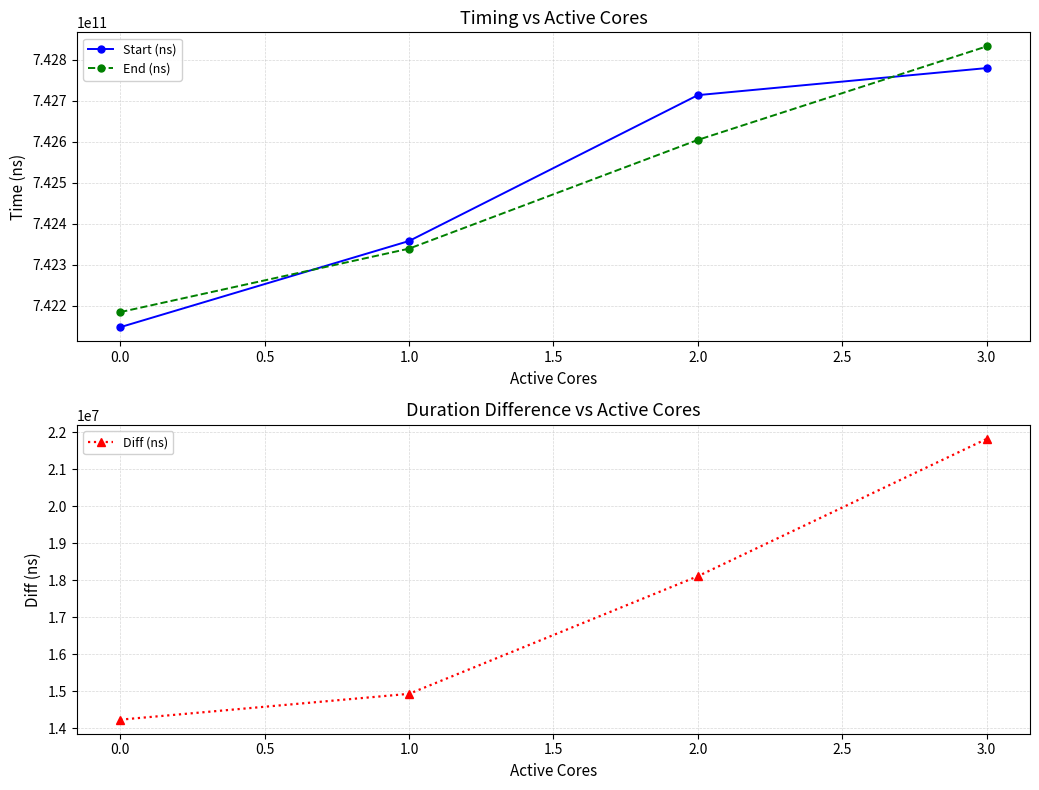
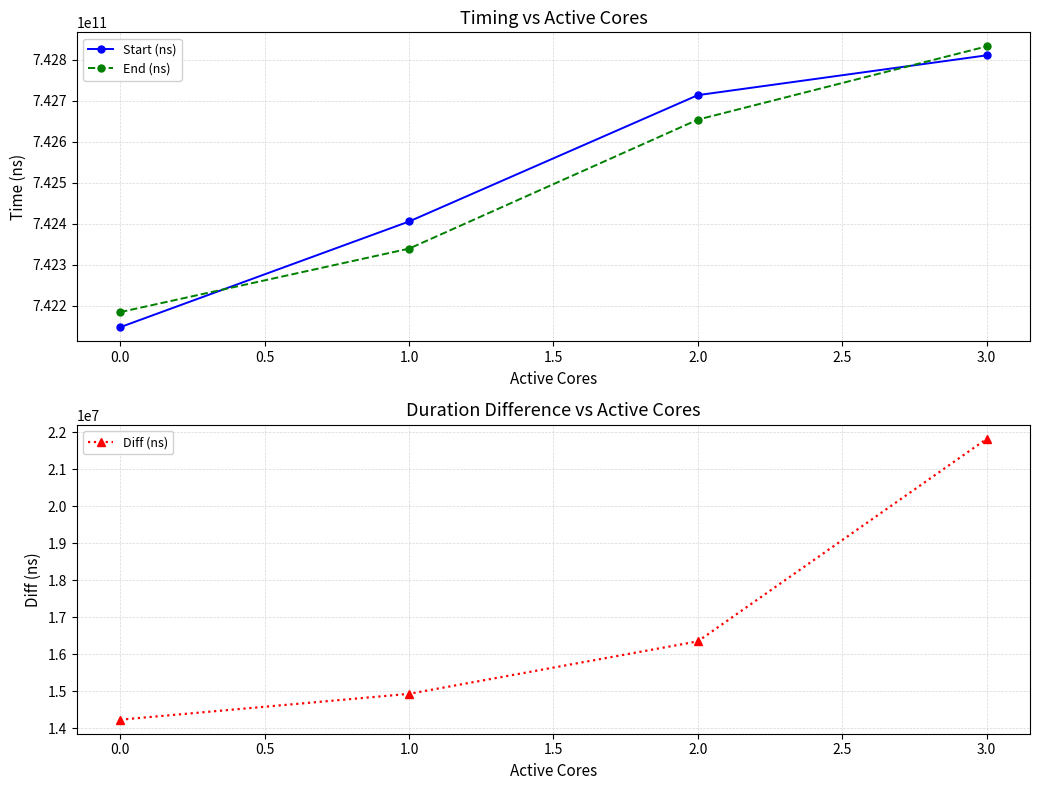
Timing vs Active Cores, Start (ns), 1.0: 742360000000 -> 742410000000
Timing vs Active Cores, End (ns), 2.0: 742600000000 -> 742650000000
Timing vs Active Cores, Start (ns), 3.0: 742780000000 -> 742810000000
Duration Difference vs Active Cores, 2.0: 18100000 -> 16400000
